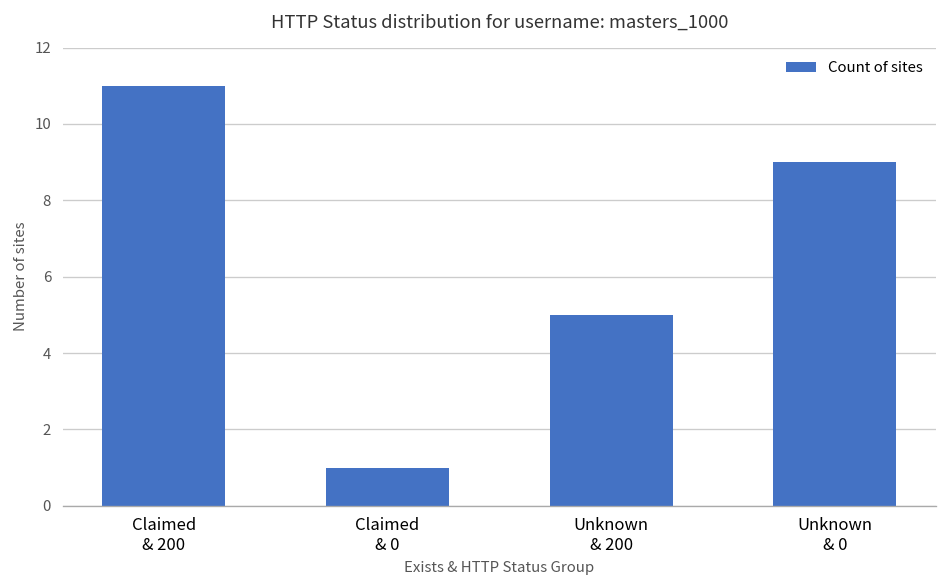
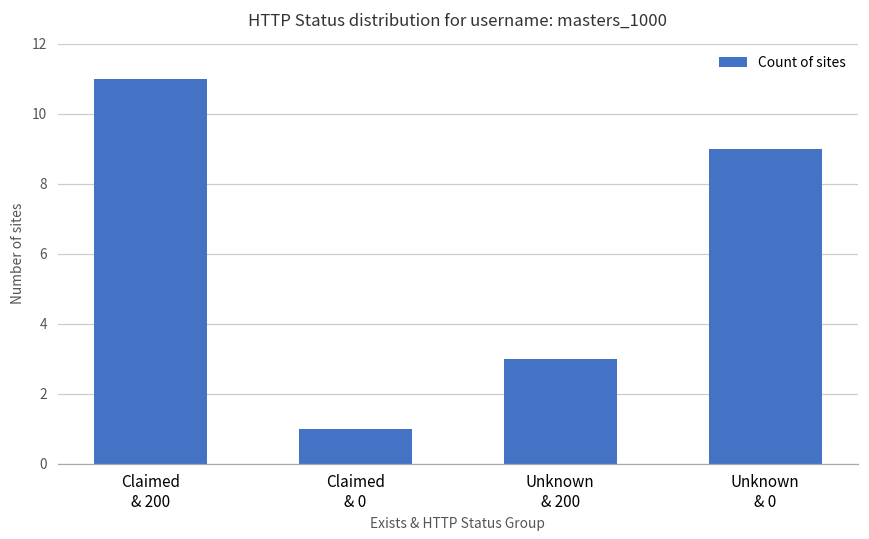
Unknown & 200: 5 -> 3
